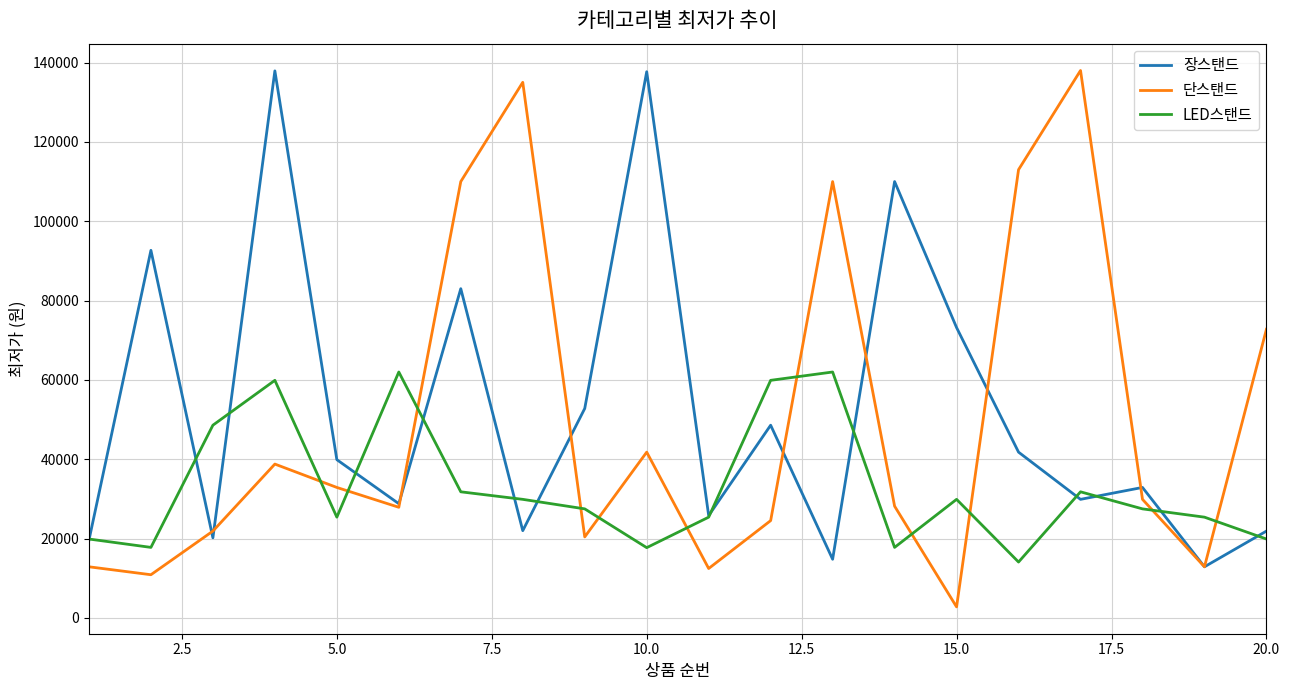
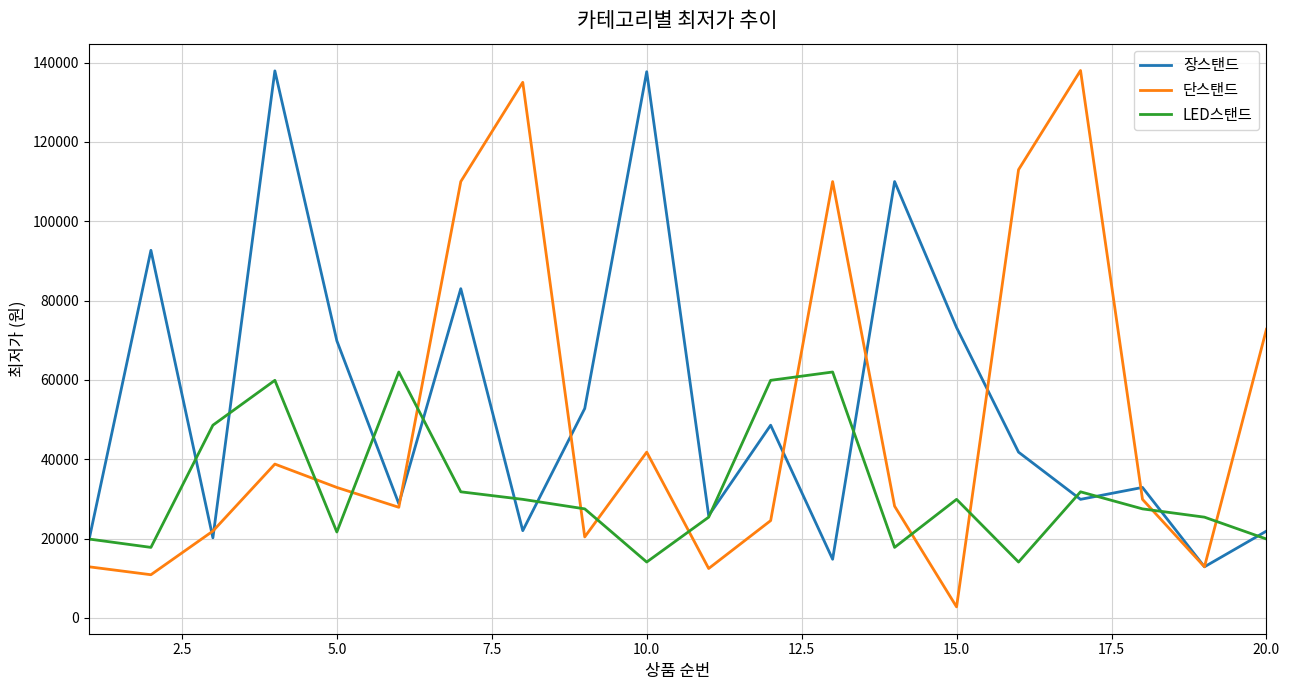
장스탠드, 5.0: 40000 -> 70000
LED스탠드, 5.0: 25000 -> 22000
LED스탠드, 10.0: 18000 -> 14000
